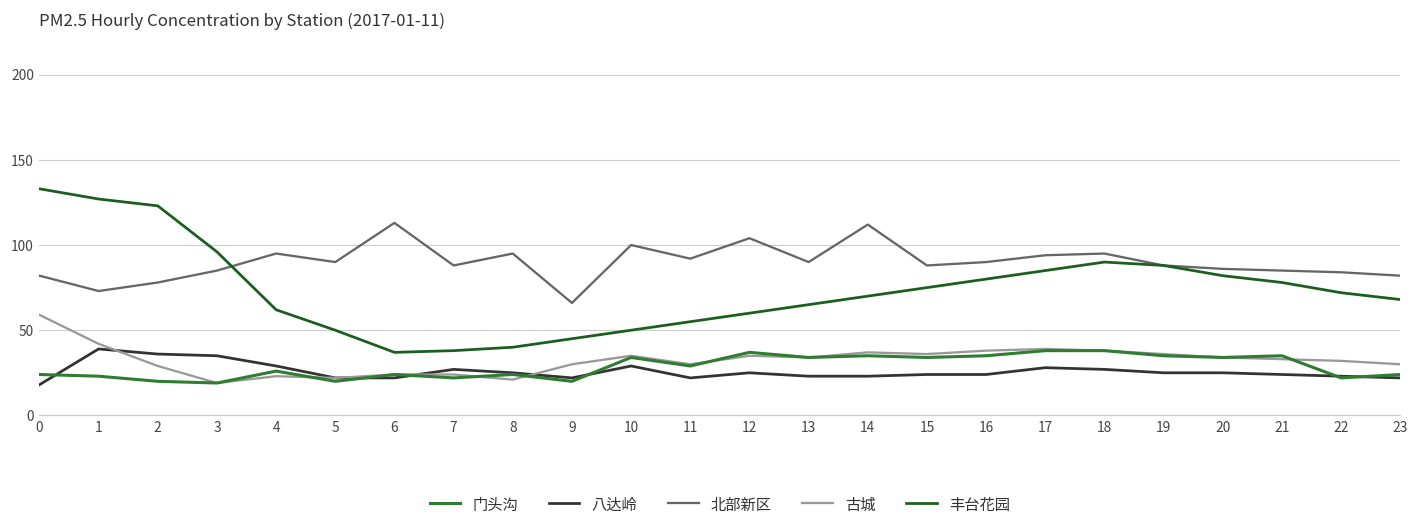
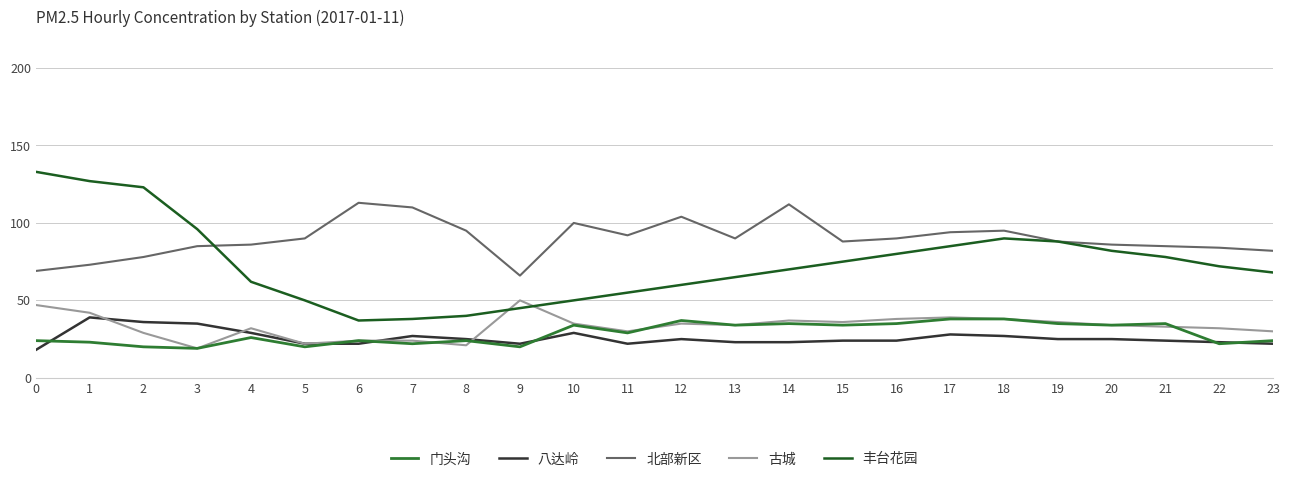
北部新区, 0: 82 -> 69
古城, 0: 59 -> 47
北部新区, 4: 95 -> 86
古城, 4: 23 -> 32
北部新区, 7: 88 -> 110
古城, 9: 30 -> 50
